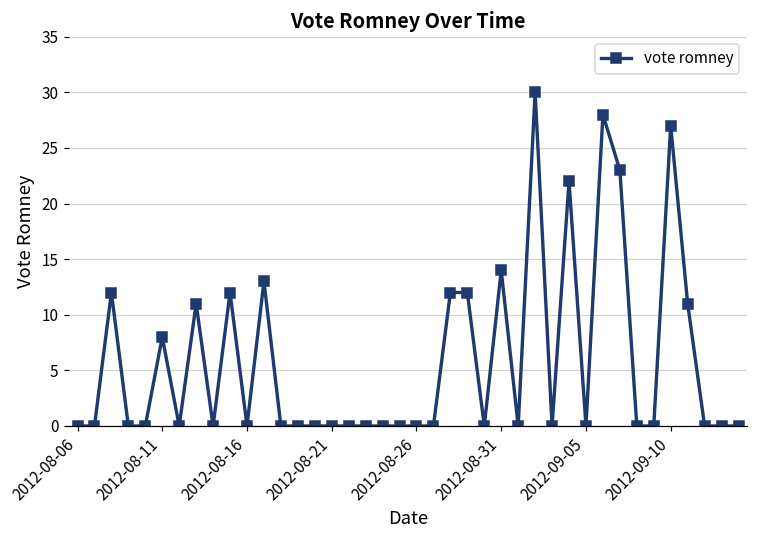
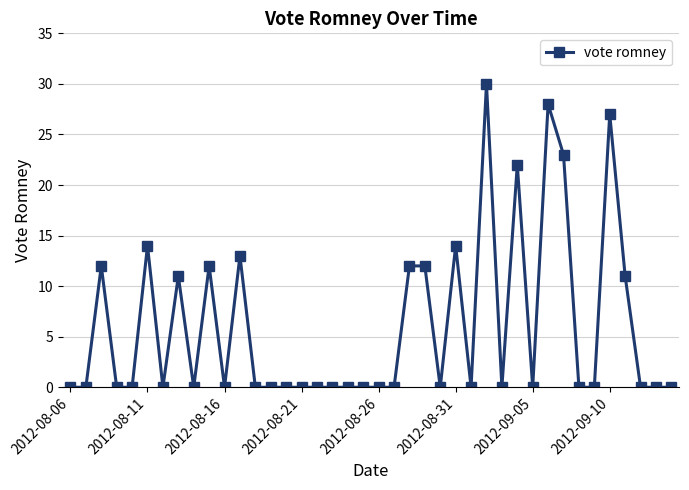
2012-08-11: 8 -> 14
